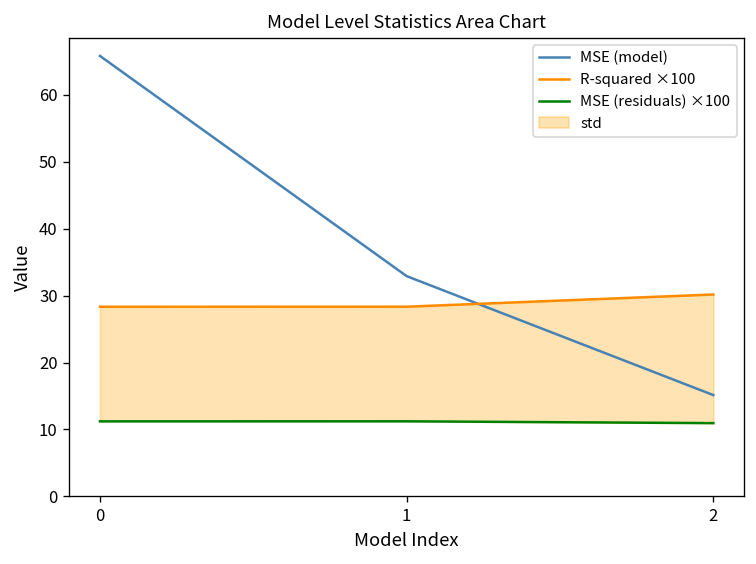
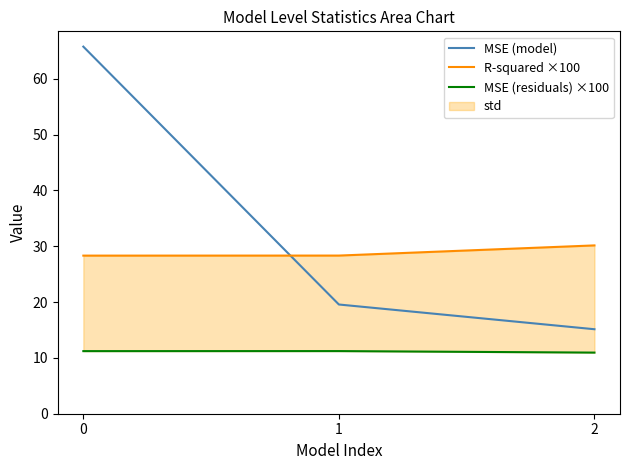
MSE (model), 1: 33 -> 20
